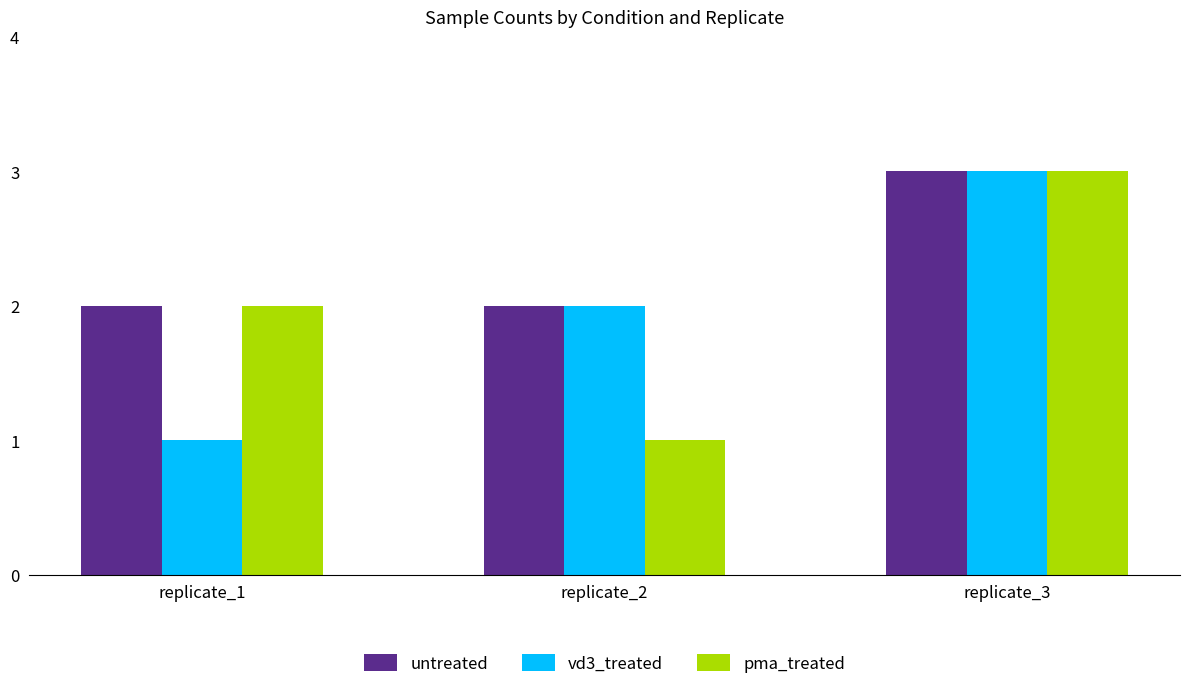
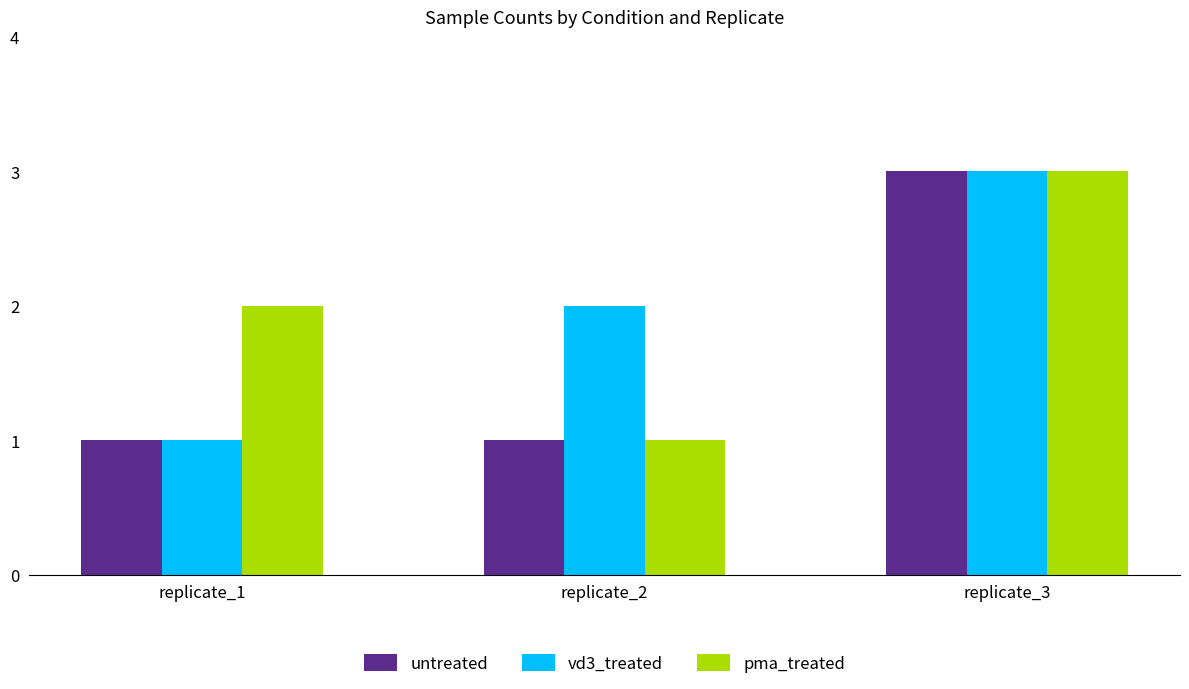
untreated, replicate_1: 2 -> 1
untreated, replicate_2: 2 -> 1
